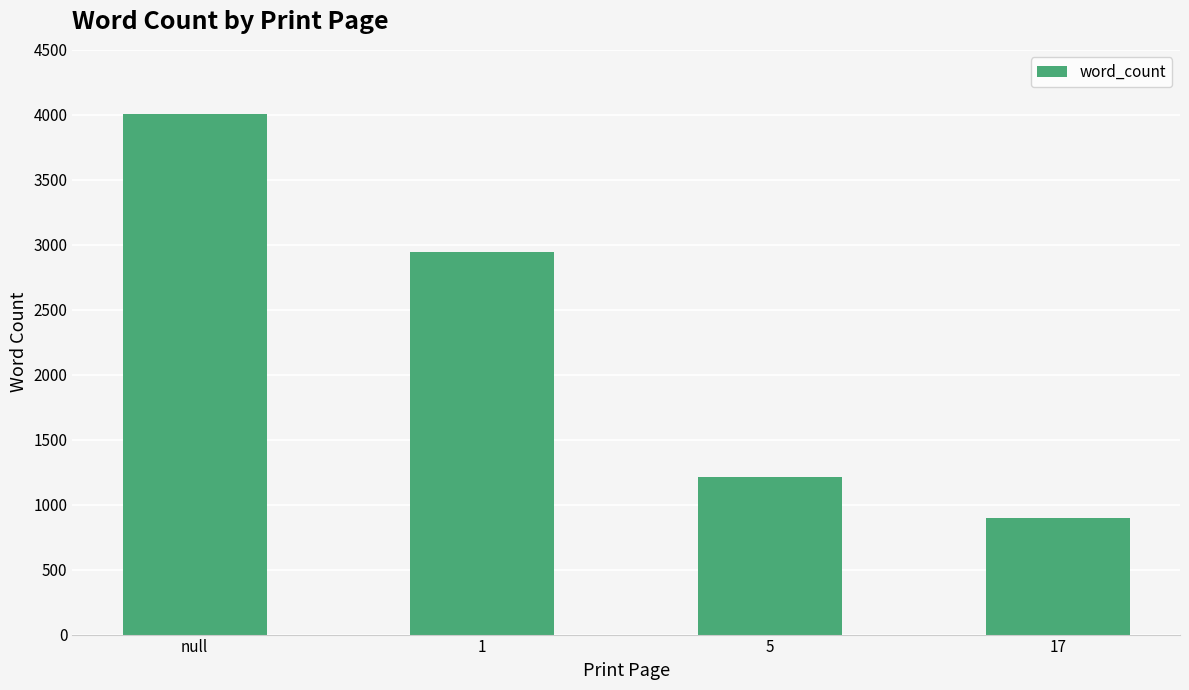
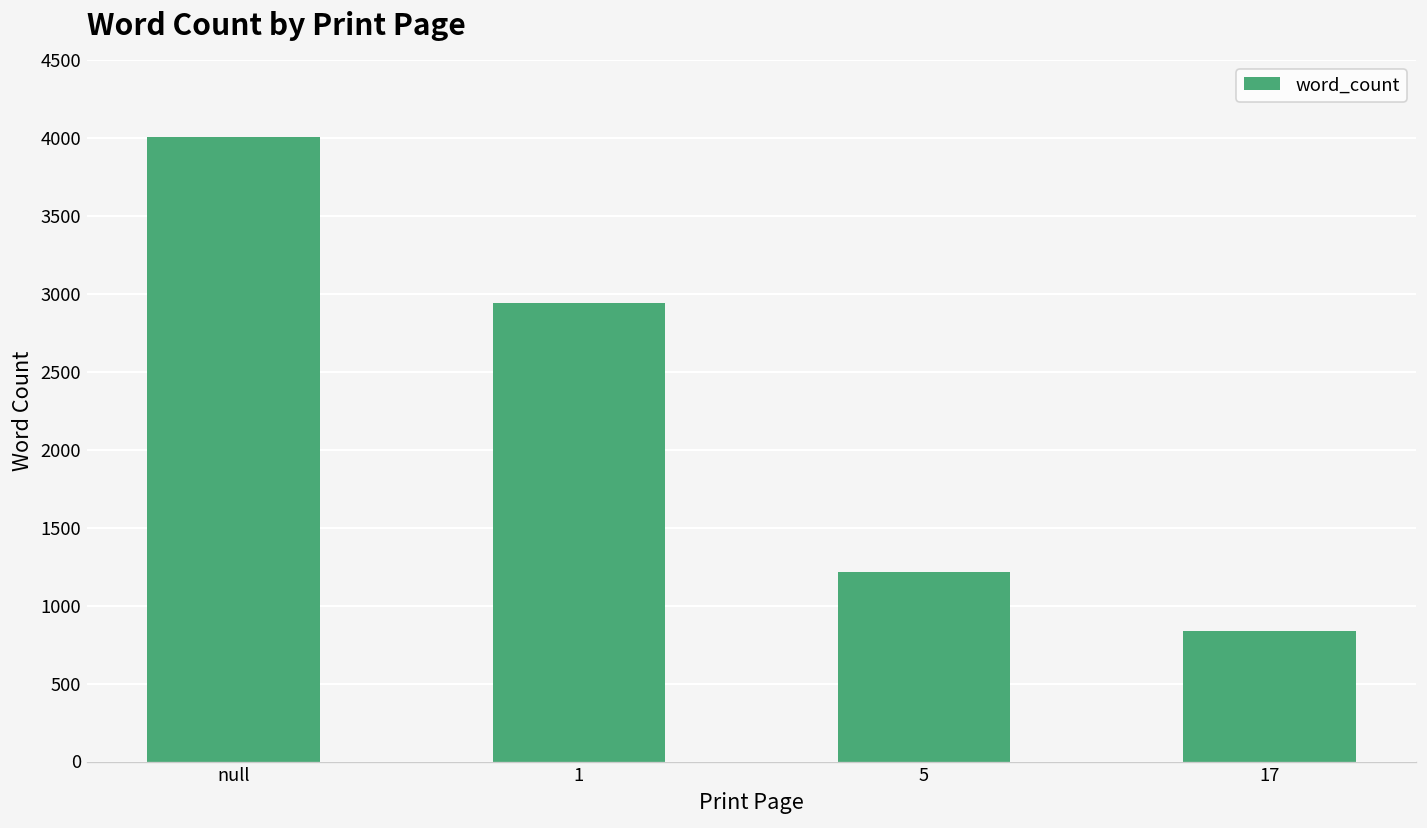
17: 900 -> 830
